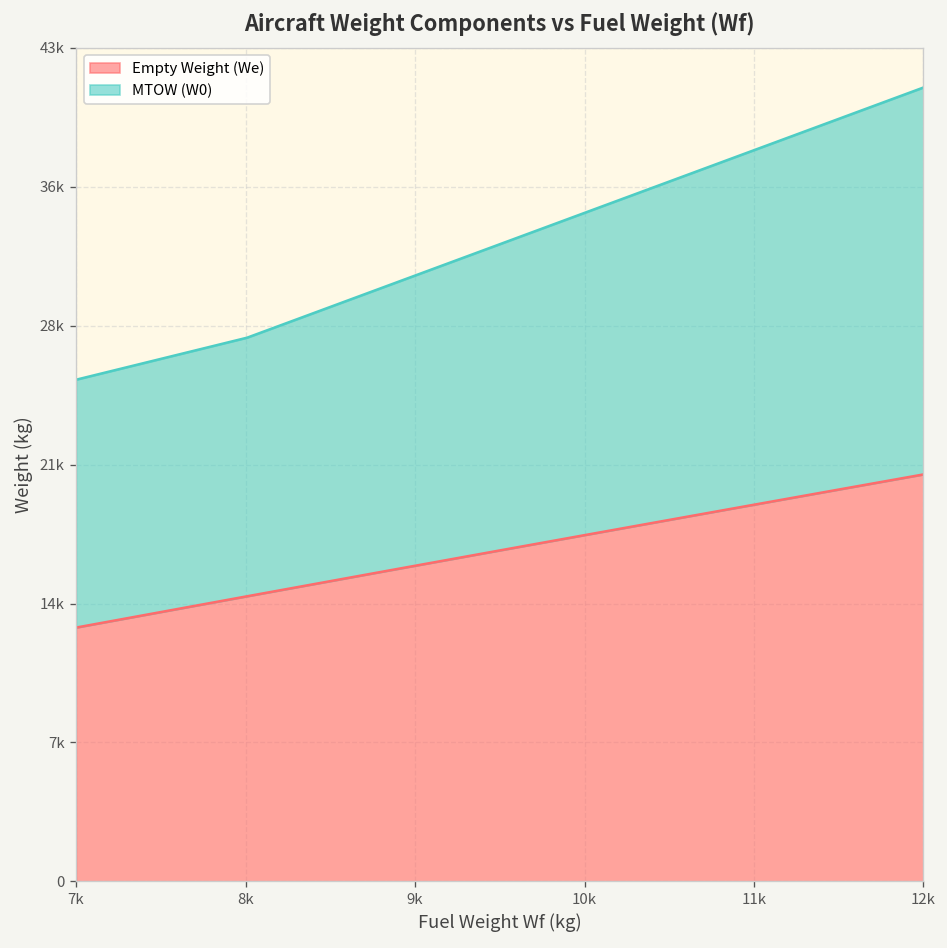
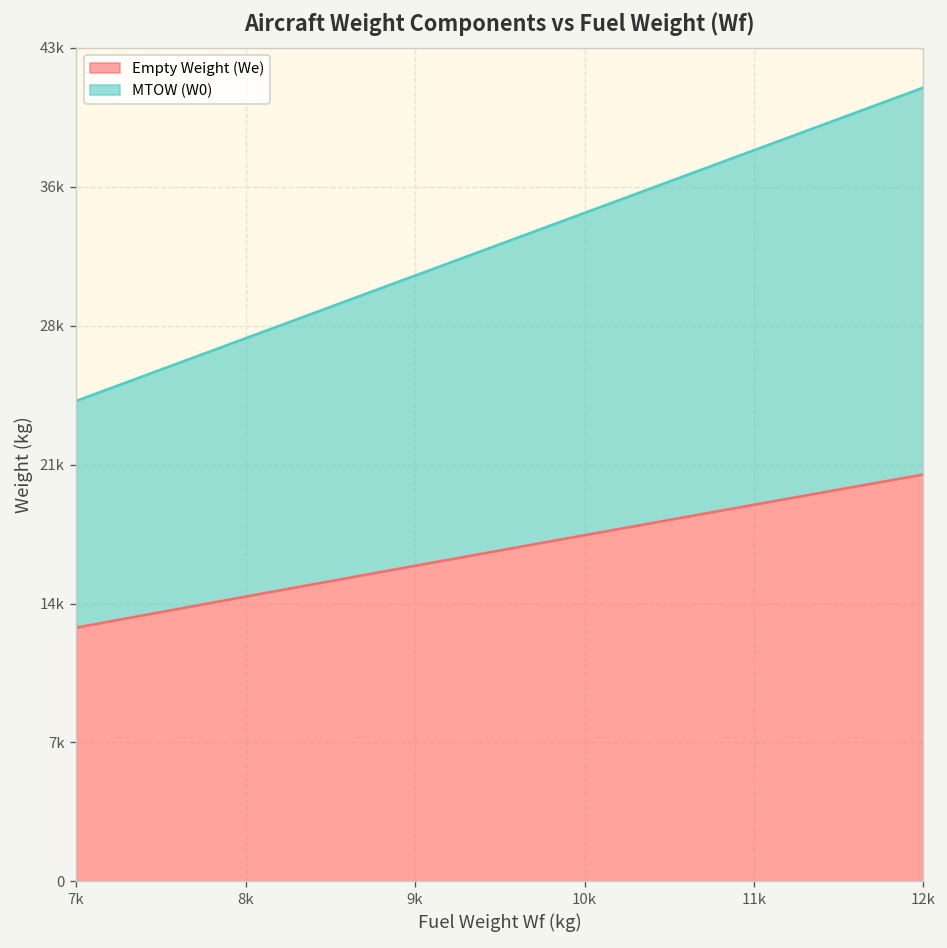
MTOW (W0), 7k: 26100 -> 25000
